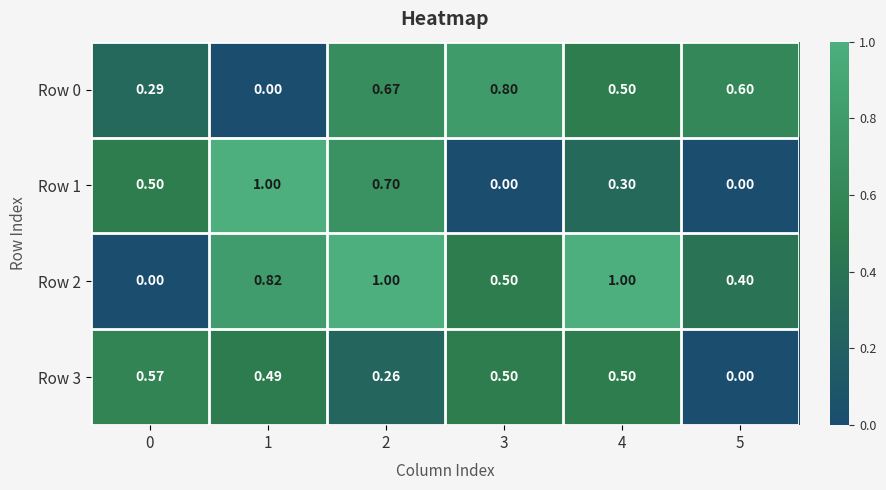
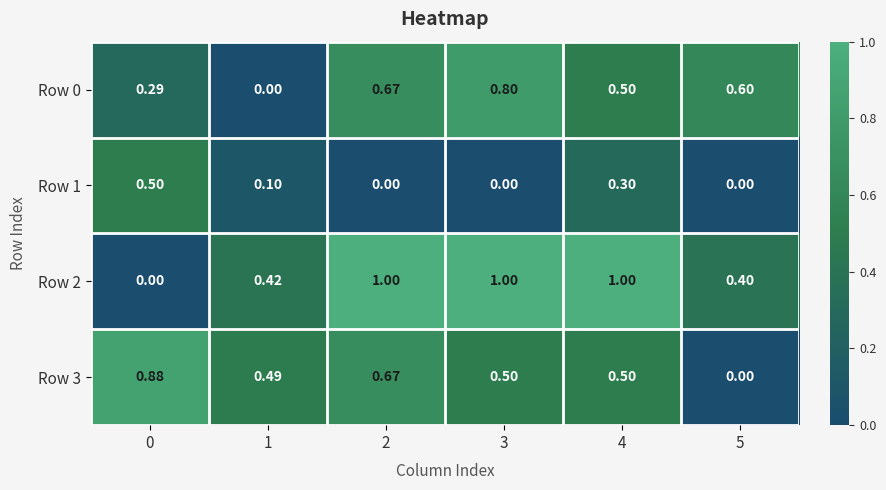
Row 1, 1: 1.00 -> 0.10
Row 1, 2: 0.70 -> 0.00
Row 2, 1: 0.82 -> 0.42
Row 2, 3: 0.50 -> 1.00
Row 3, 0: 0.57 -> 0.88
Row 3, 2: 0.26 -> 0.67
